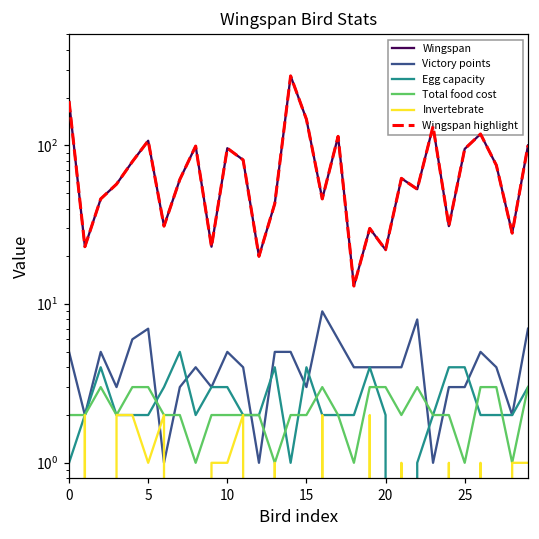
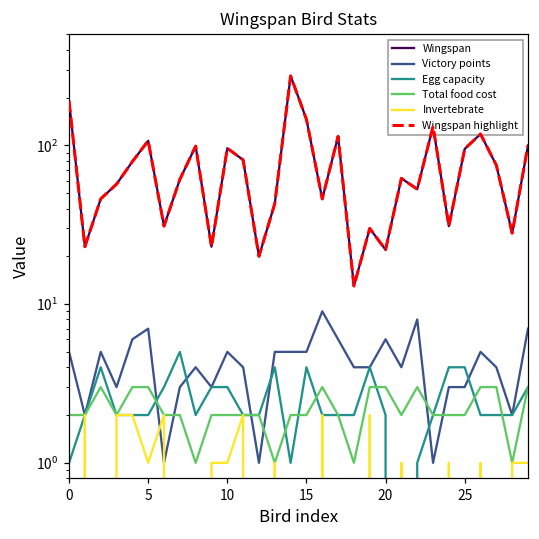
Victory points, 15: 3 -> 5
Victory points, 20: 4 -> 6
Total food cost, 25: 1 -> 2
